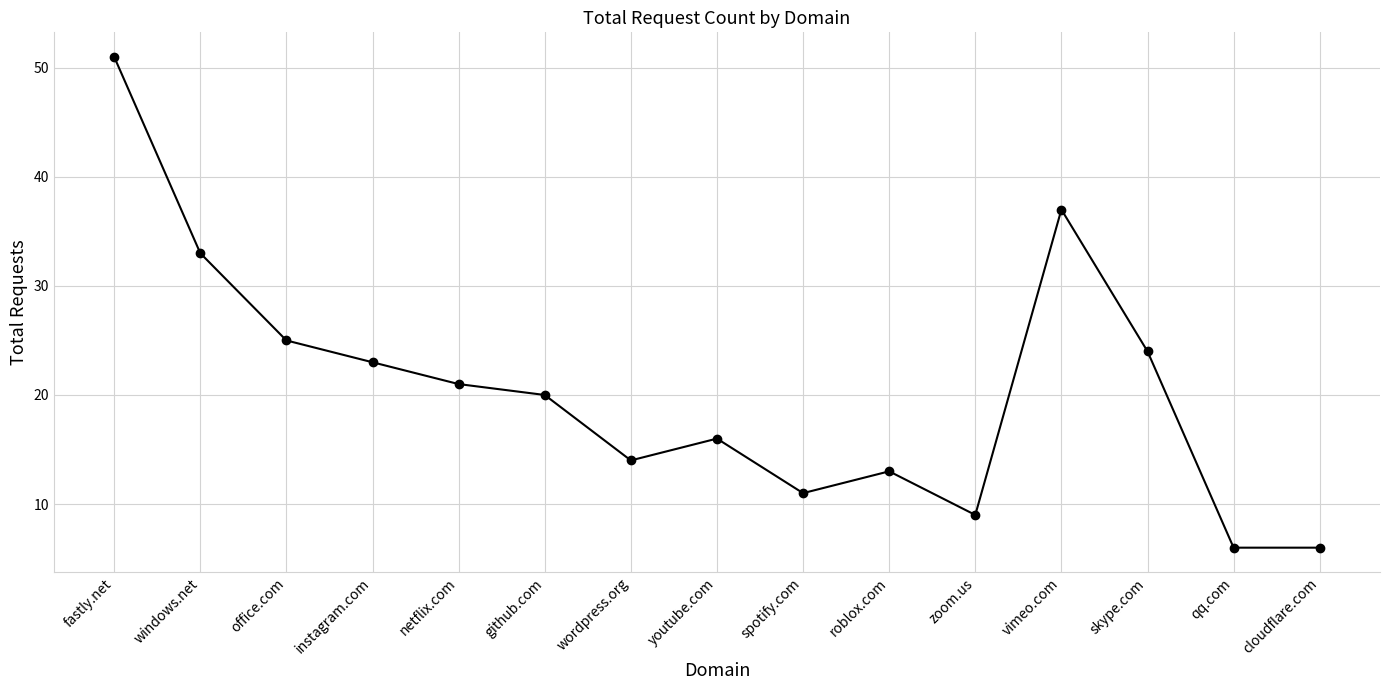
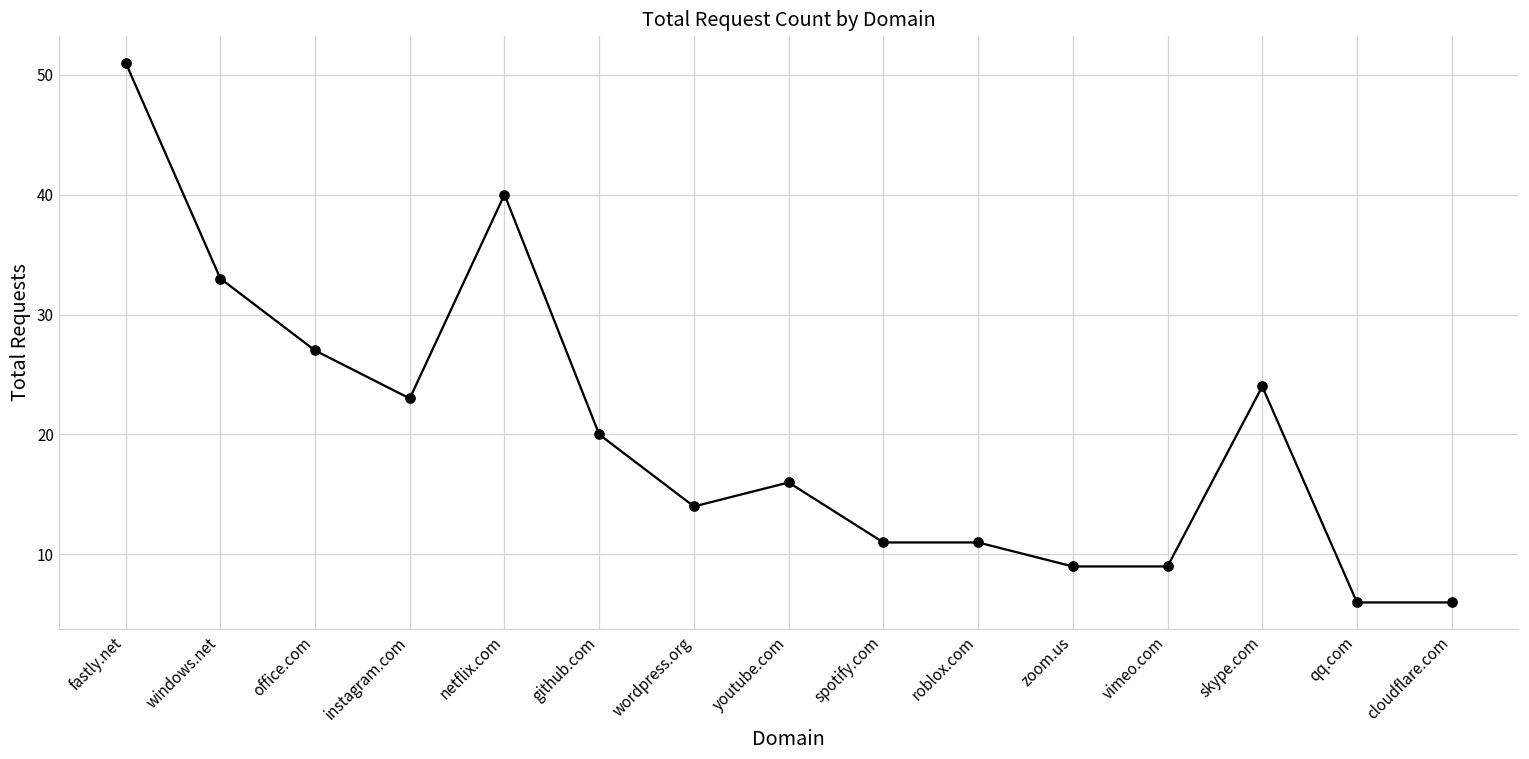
office.com: 25 -> 27
netflix.com: 21 -> 40
roblox.com: 13 -> 11
vimeo.com: 37 -> 9
